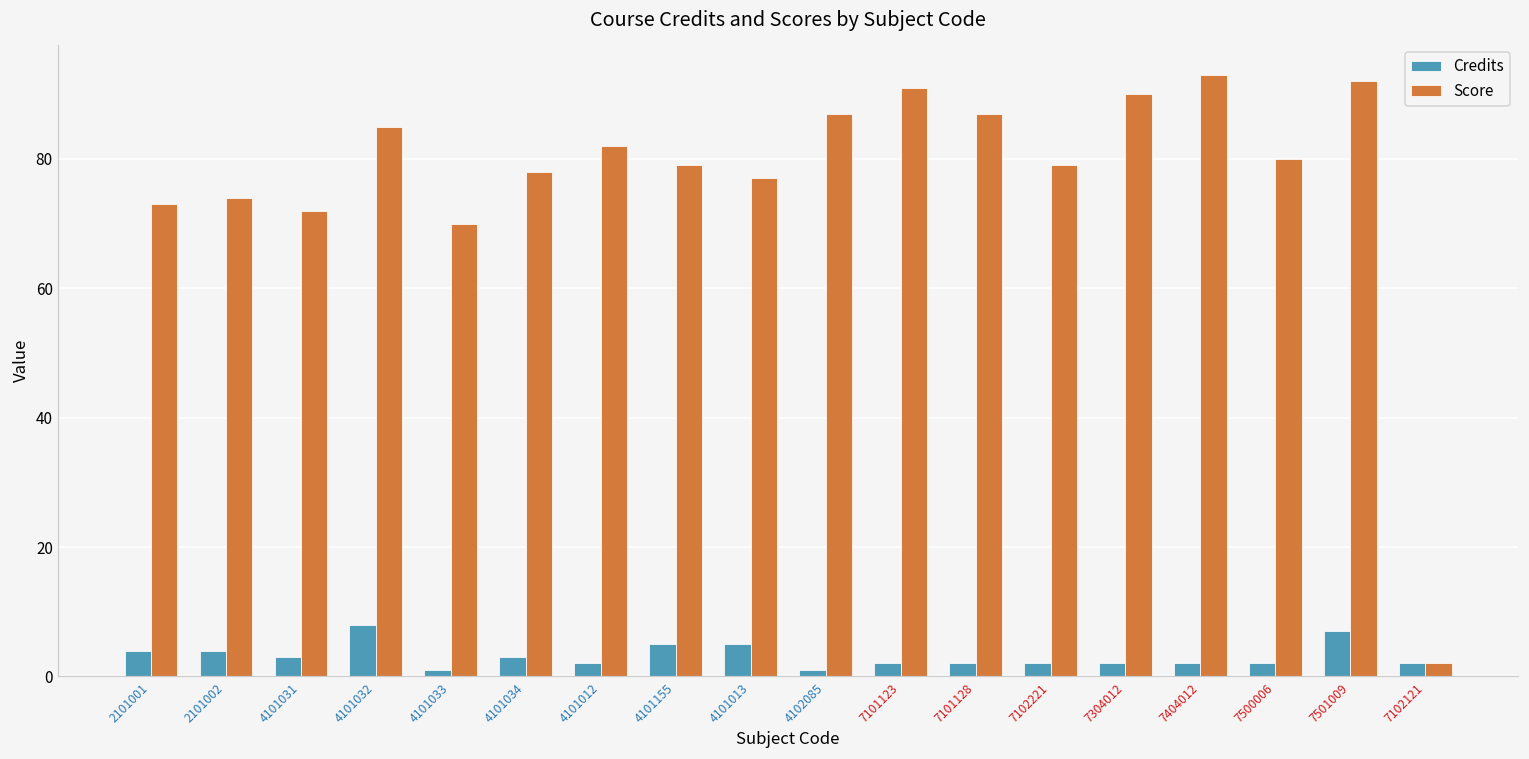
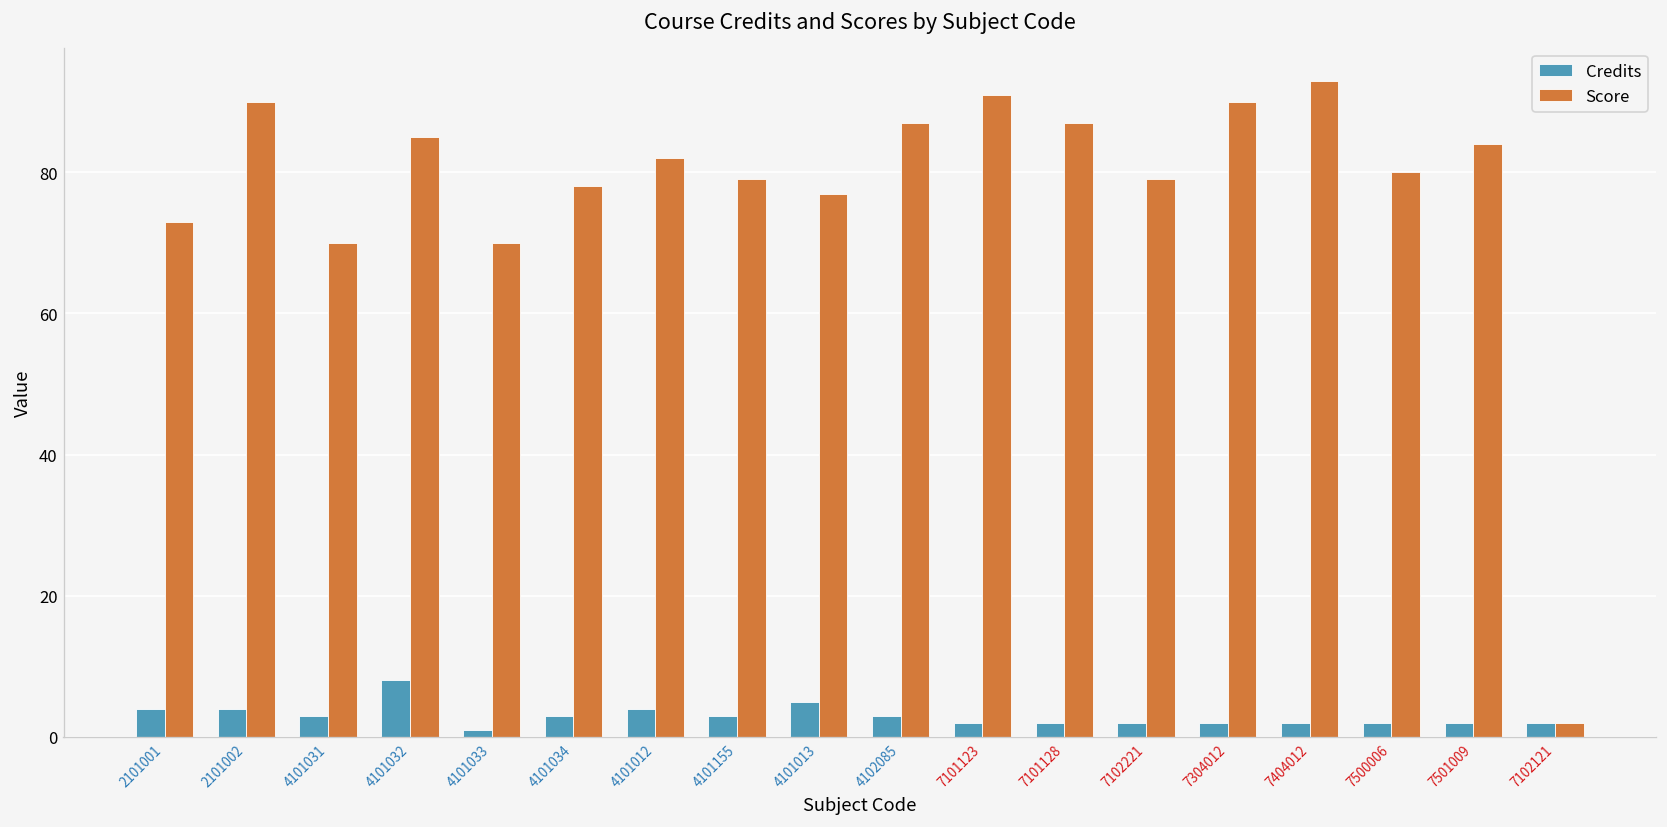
Score, 2101002: 74 -> 90
Score, 4101031: 72 -> 70
Credits, 4101012: 2 -> 4
Credits, 4101155: 5 -> 3
Credits, 4102085: 1 -> 3
Credits, 7501009: 7 -> 2
Score, 7501009: 92 -> 84
